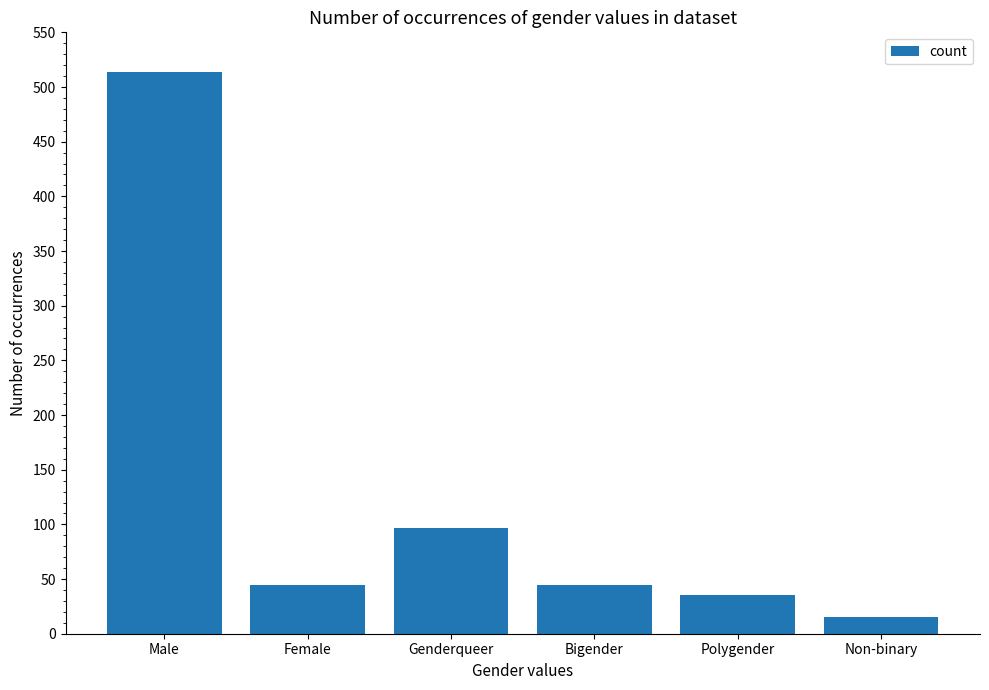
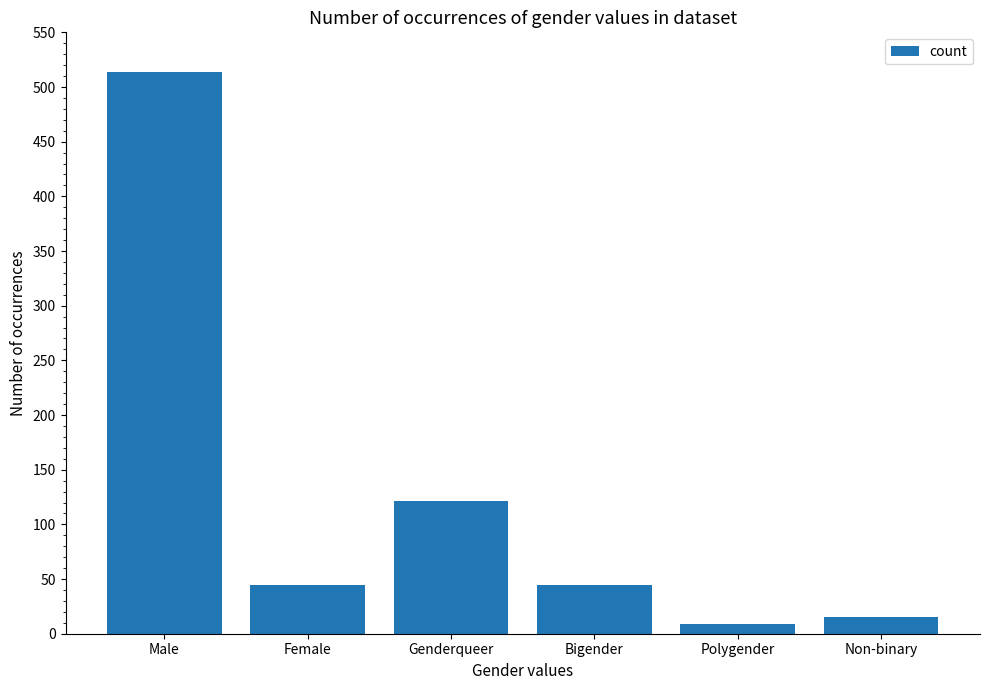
Genderqueer: 97 -> 121
Polygender: 35 -> 9
